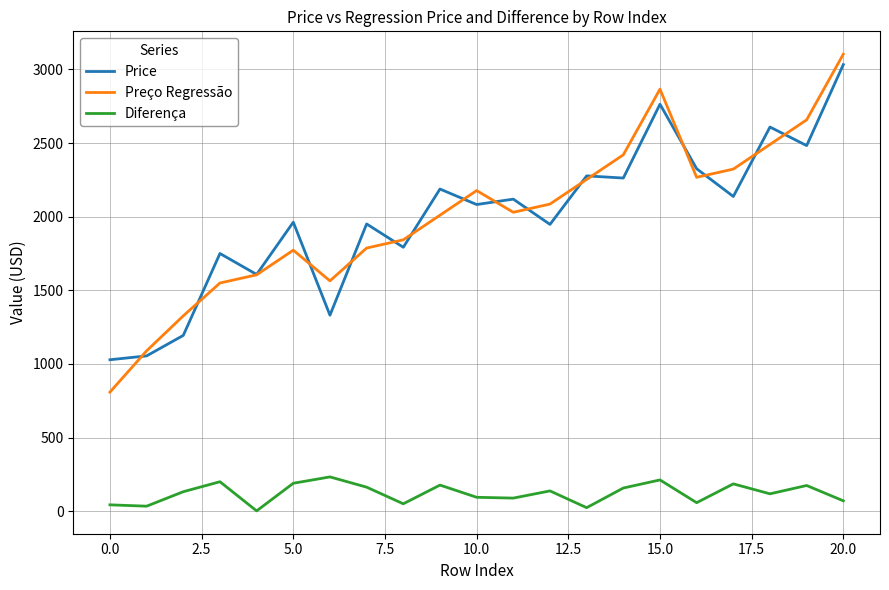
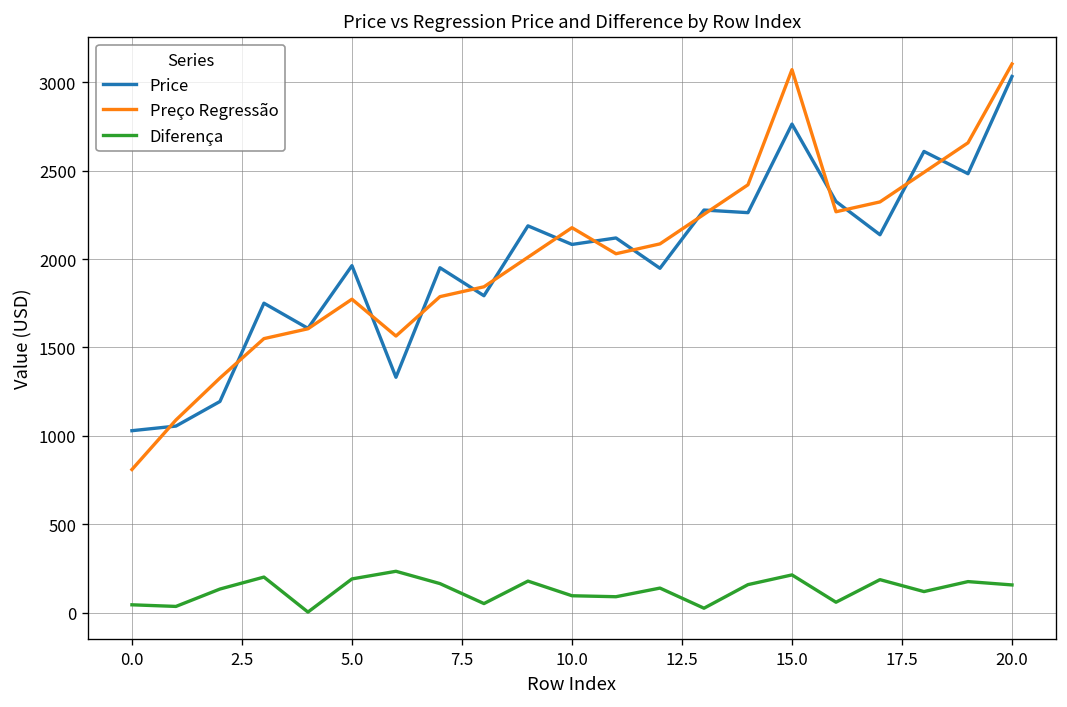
Preço Regressão, 15.0: 2870 -> 3070
Diferença, 20.0: 70 -> 160
